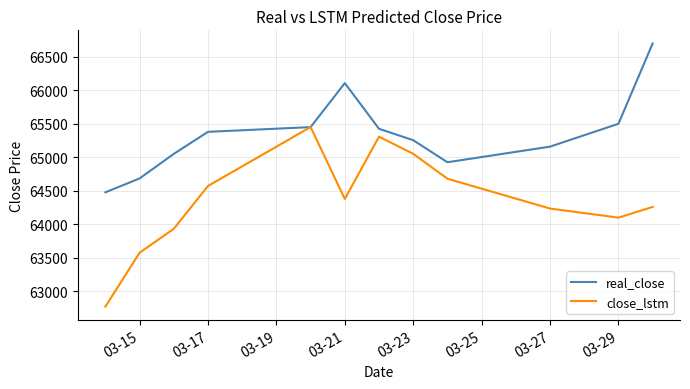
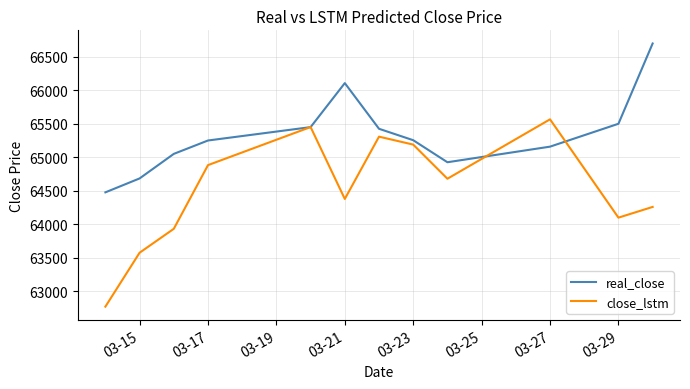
real_close, 03-17: 65400 -> 65300
close_lstm, 03-17: 64600 -> 64900
close_lstm, 03-23: 65100 -> 65200
close_lstm, 03-27: 64200 -> 65600
